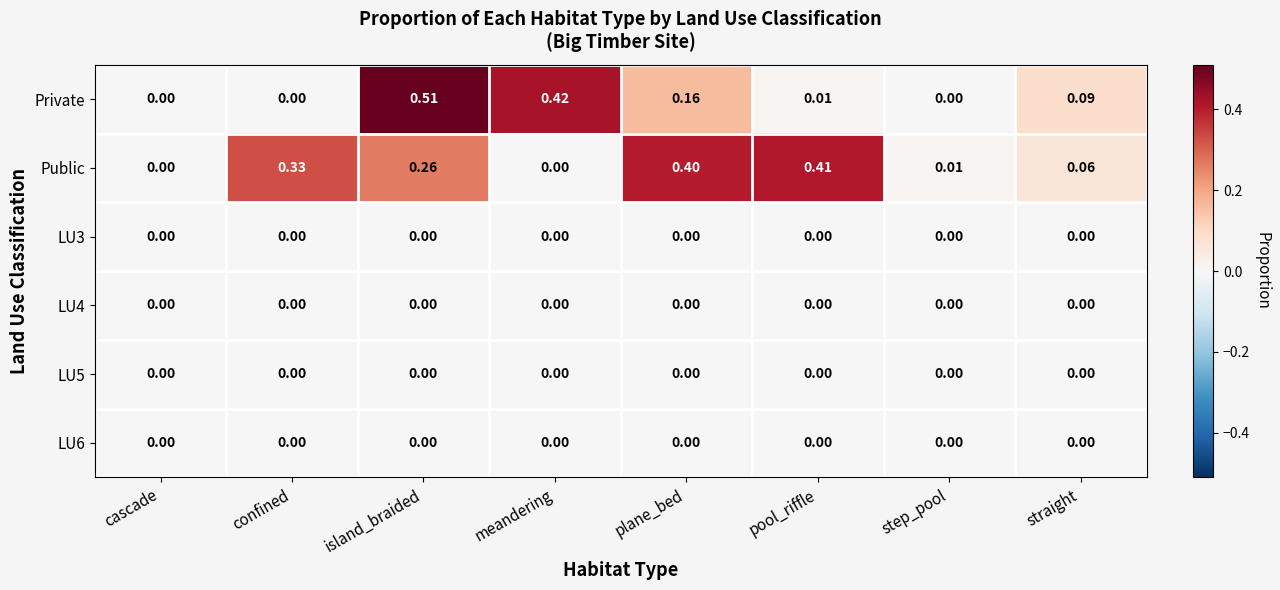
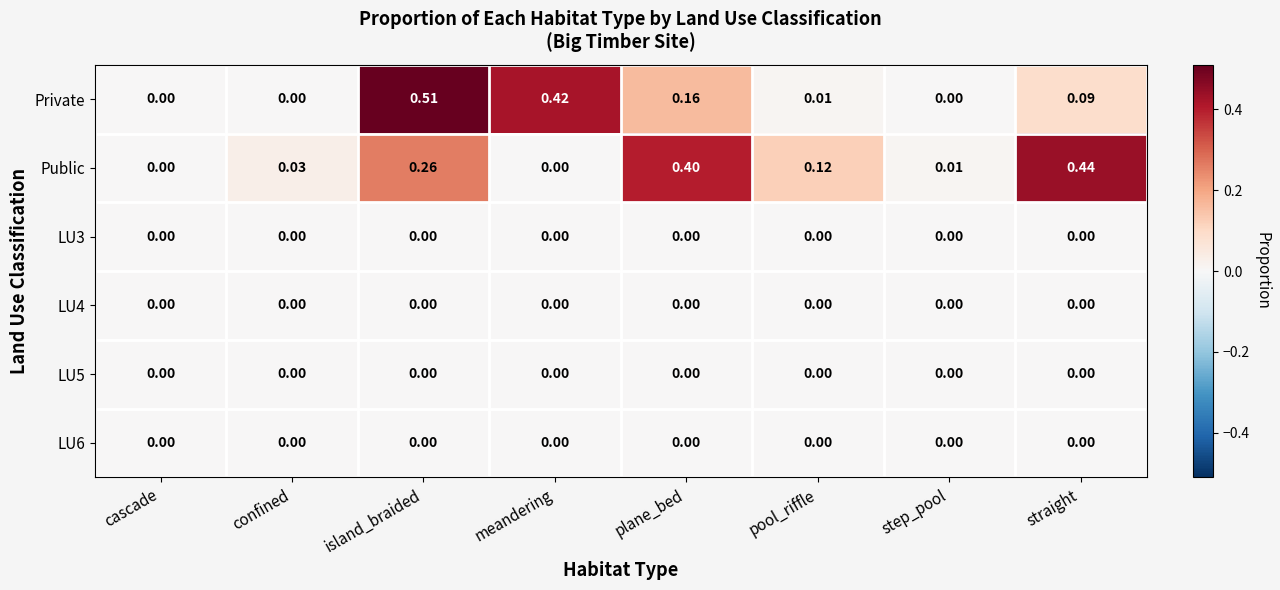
Public, confined: 0.33 -> 0.03
Public, pool_riffle: 0.41 -> 0.12
Public, straight: 0.06 -> 0.44
